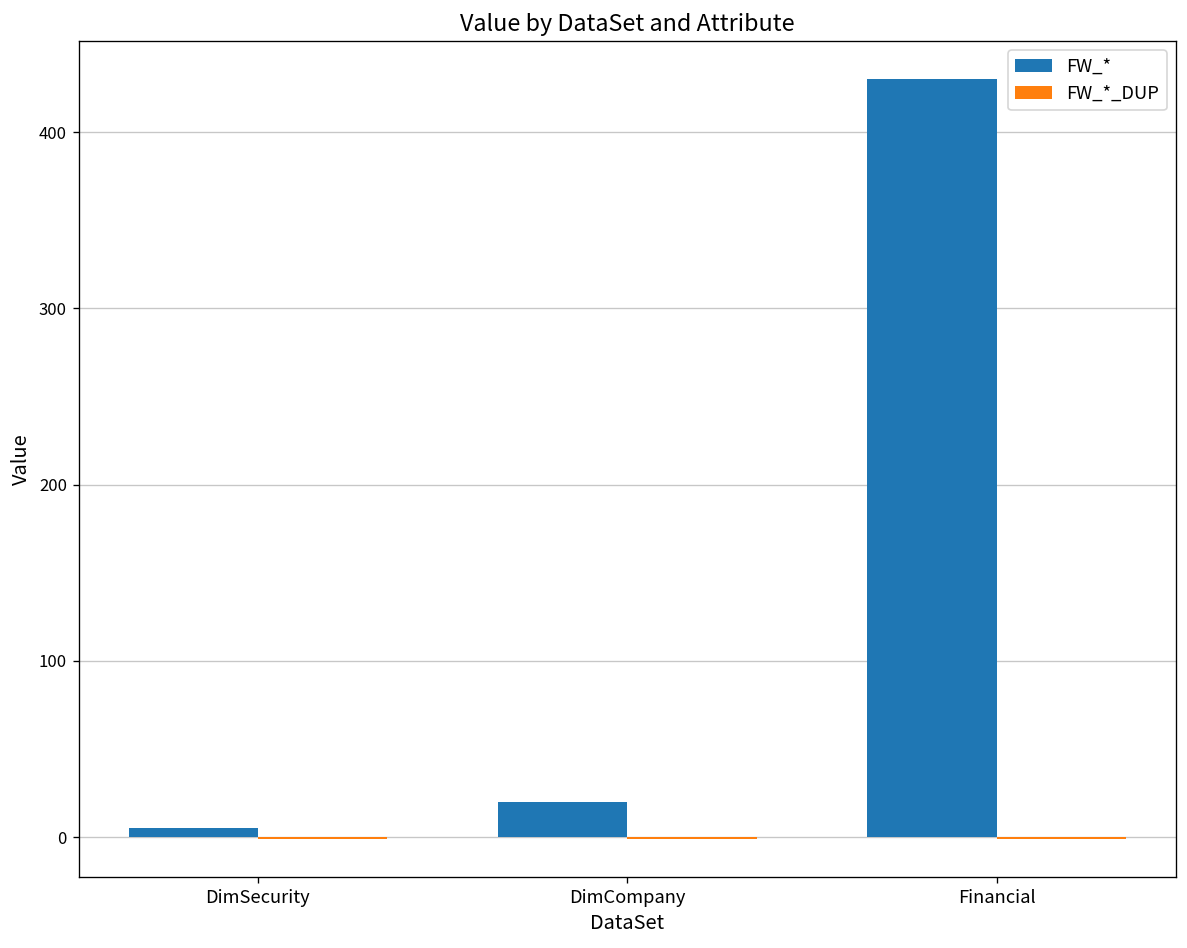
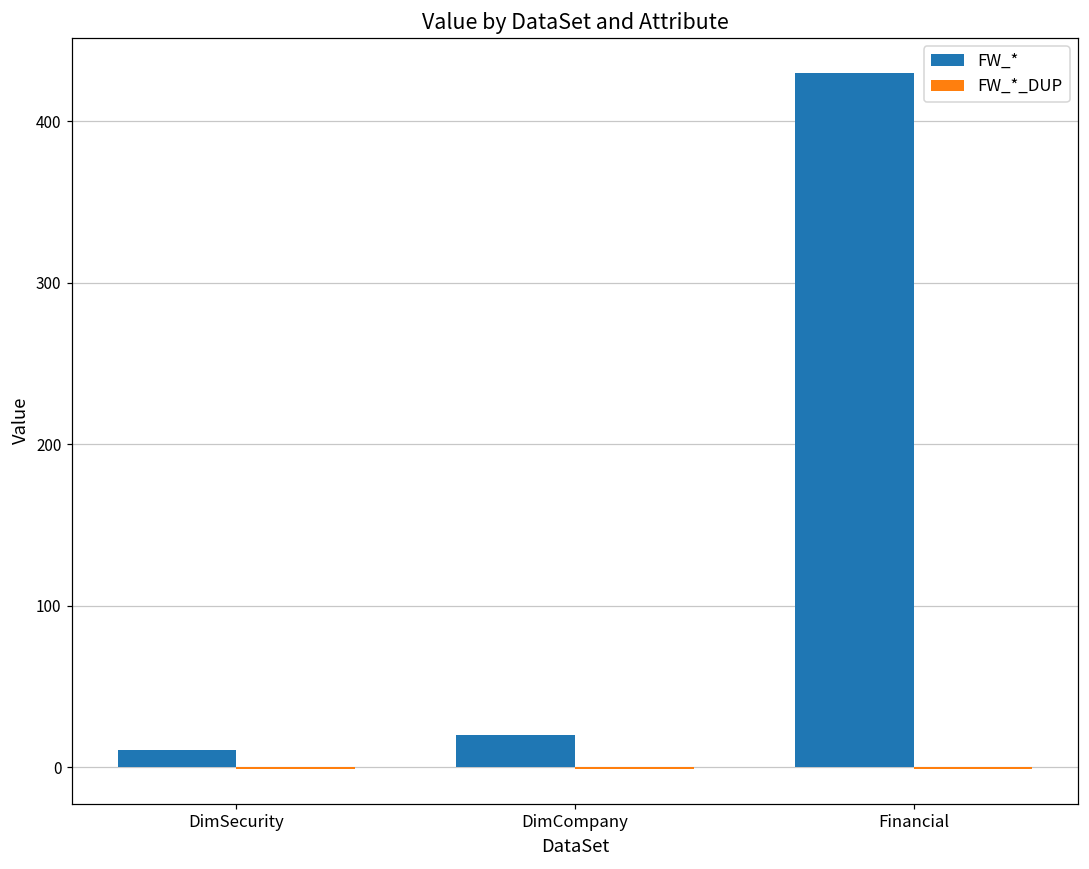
FW_*, DimSecurity: 5 -> 11
